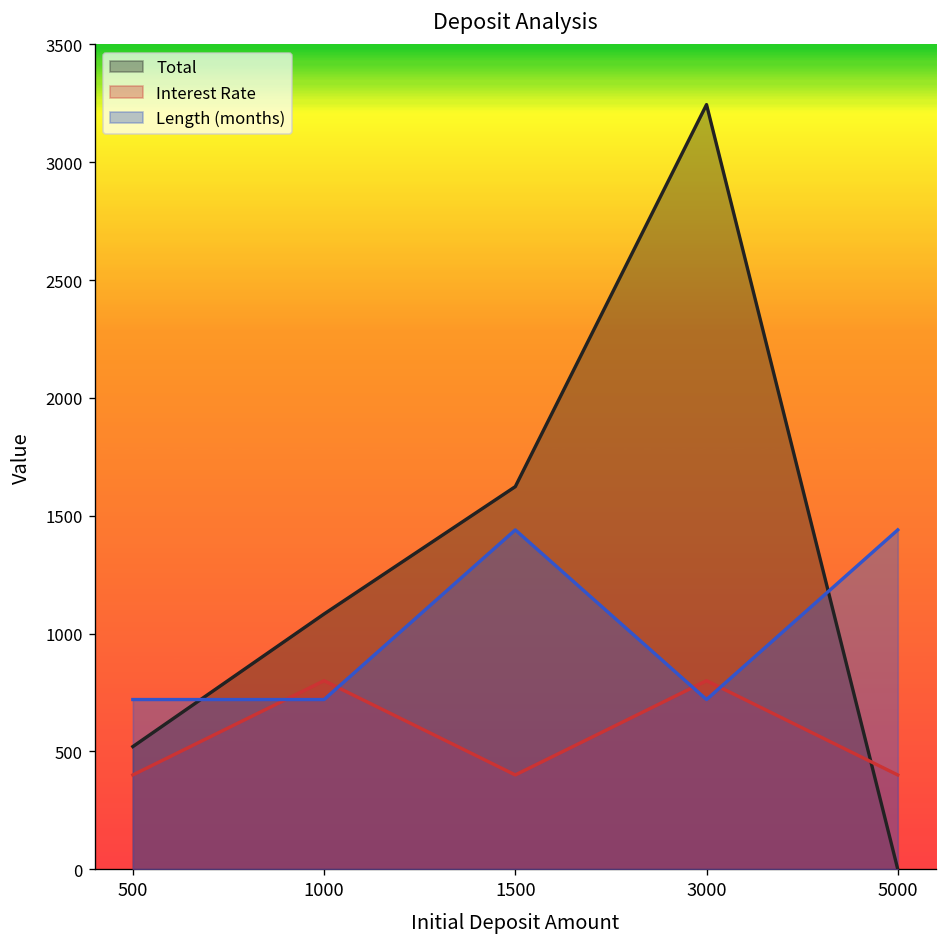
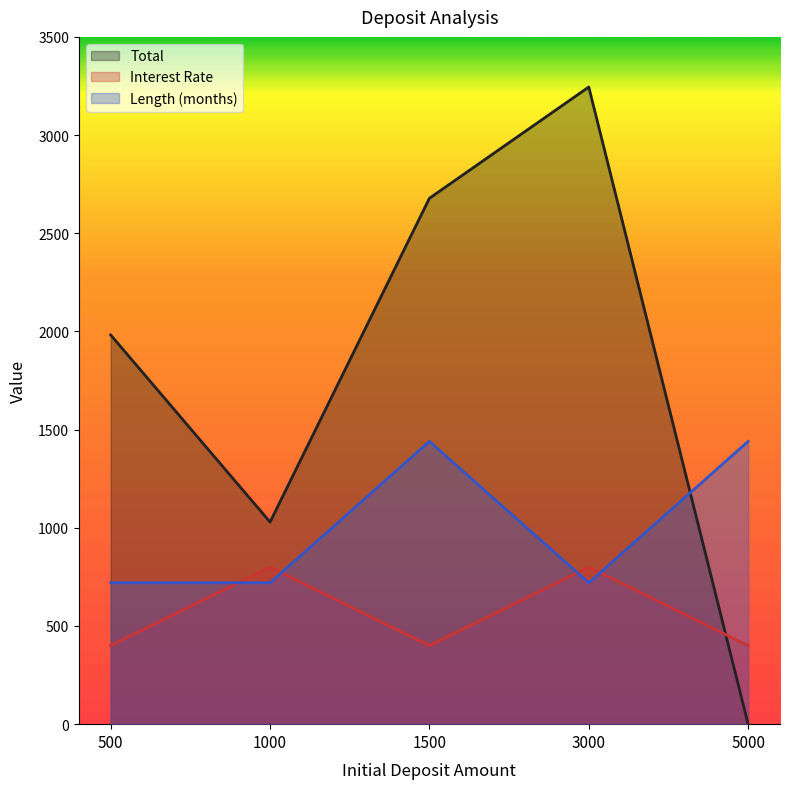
Total, 500: 520 -> 1980
Total, 1000: 1080 -> 1030
Total, 1500: 1620 -> 2680
